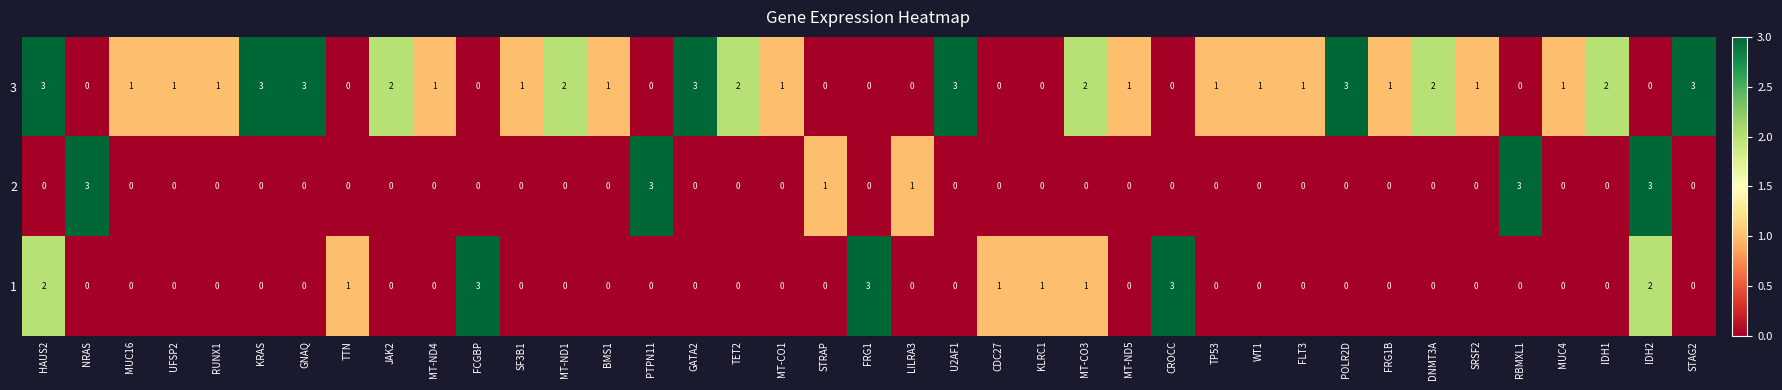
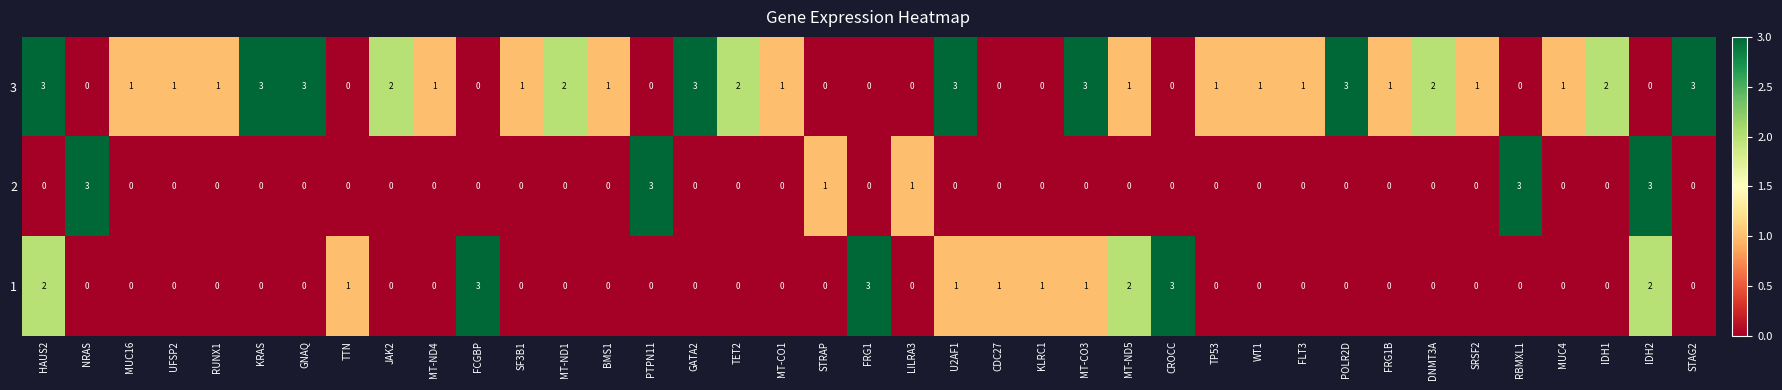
3, MT-CO3: 2 -> 3
1, U2AF1: 0 -> 1
1, MT-ND5: 0 -> 2
